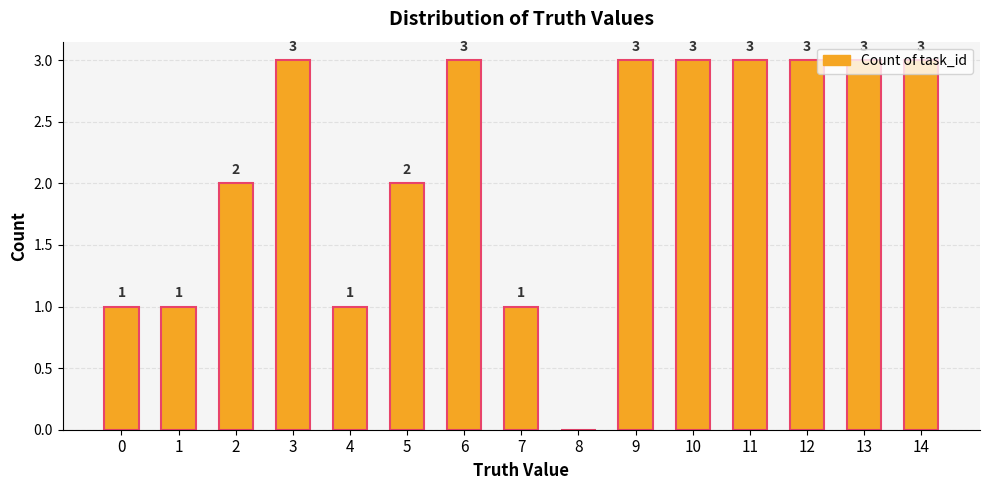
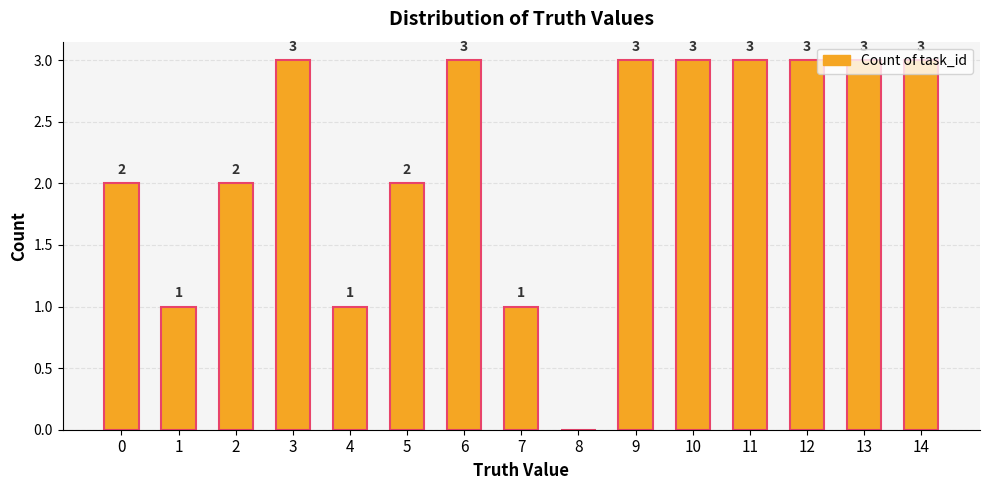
0: 1 -> 2
